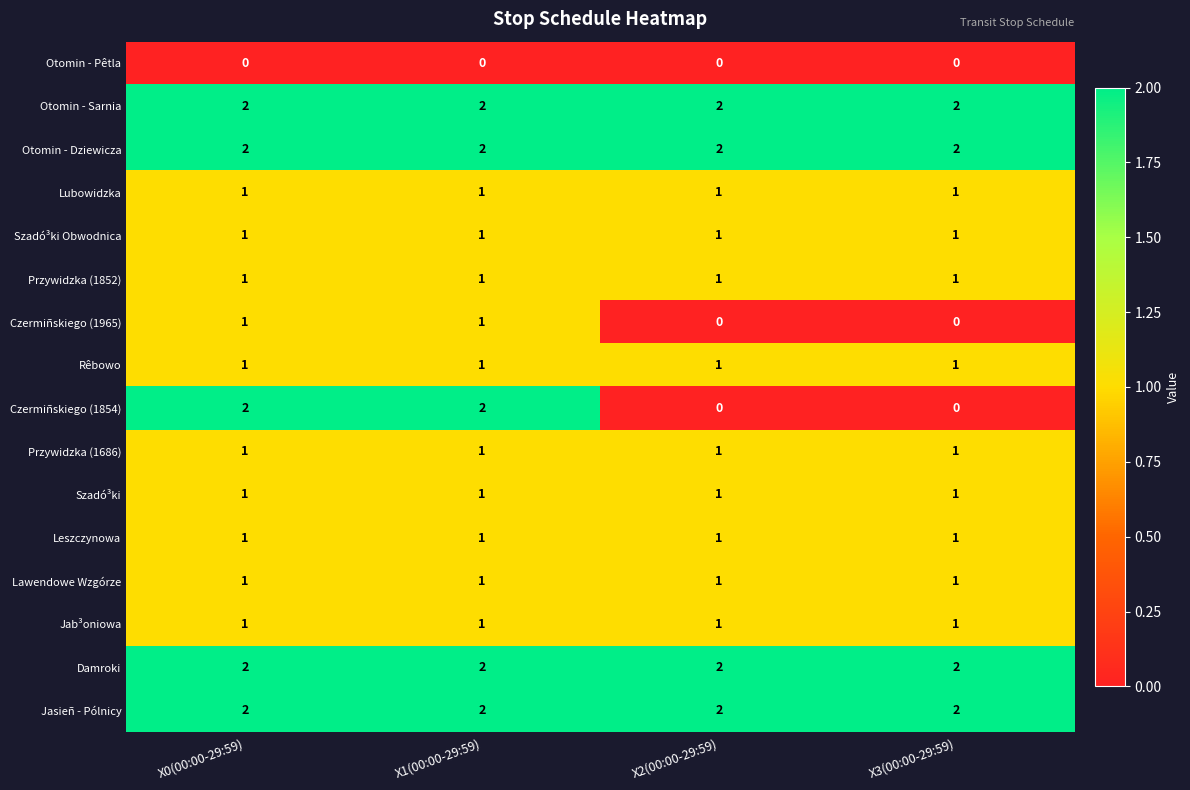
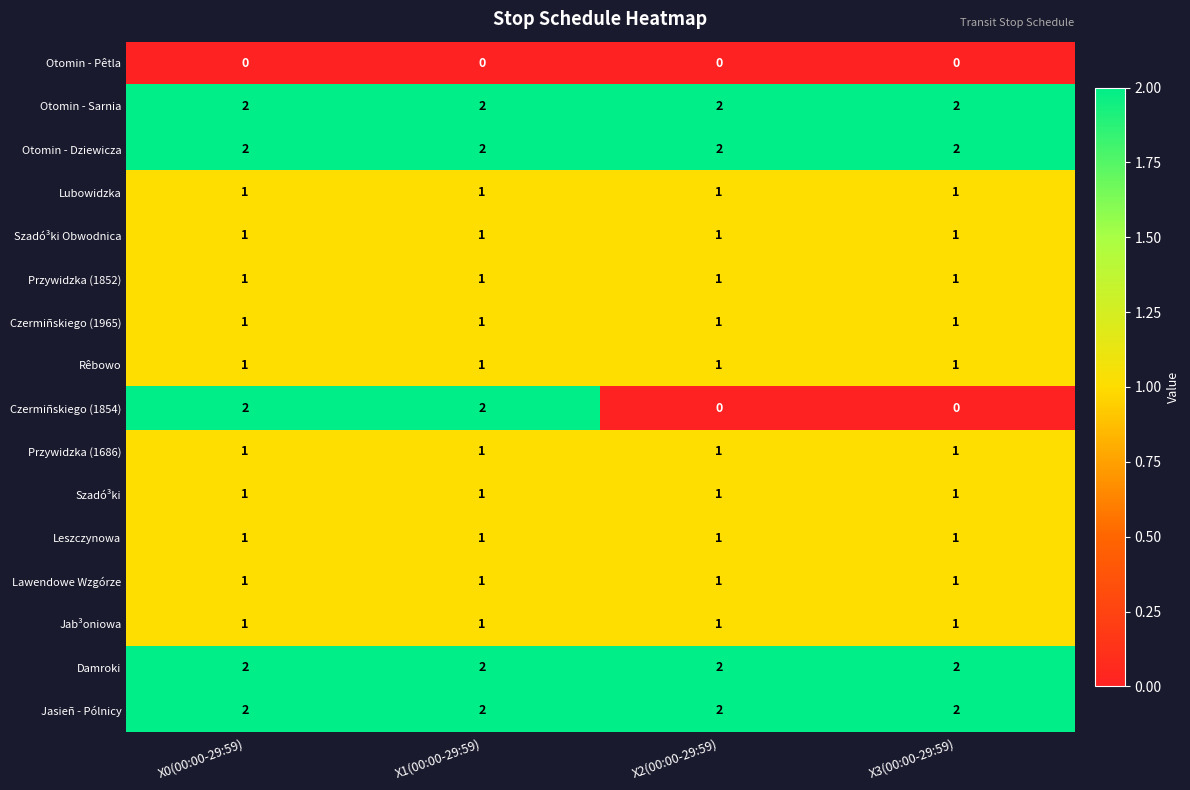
Czermiñskiego (1965), X2(00:00-29:59): 0 -> 1
Czermiñskiego (1965), X3(00:00-29:59): 0 -> 1
